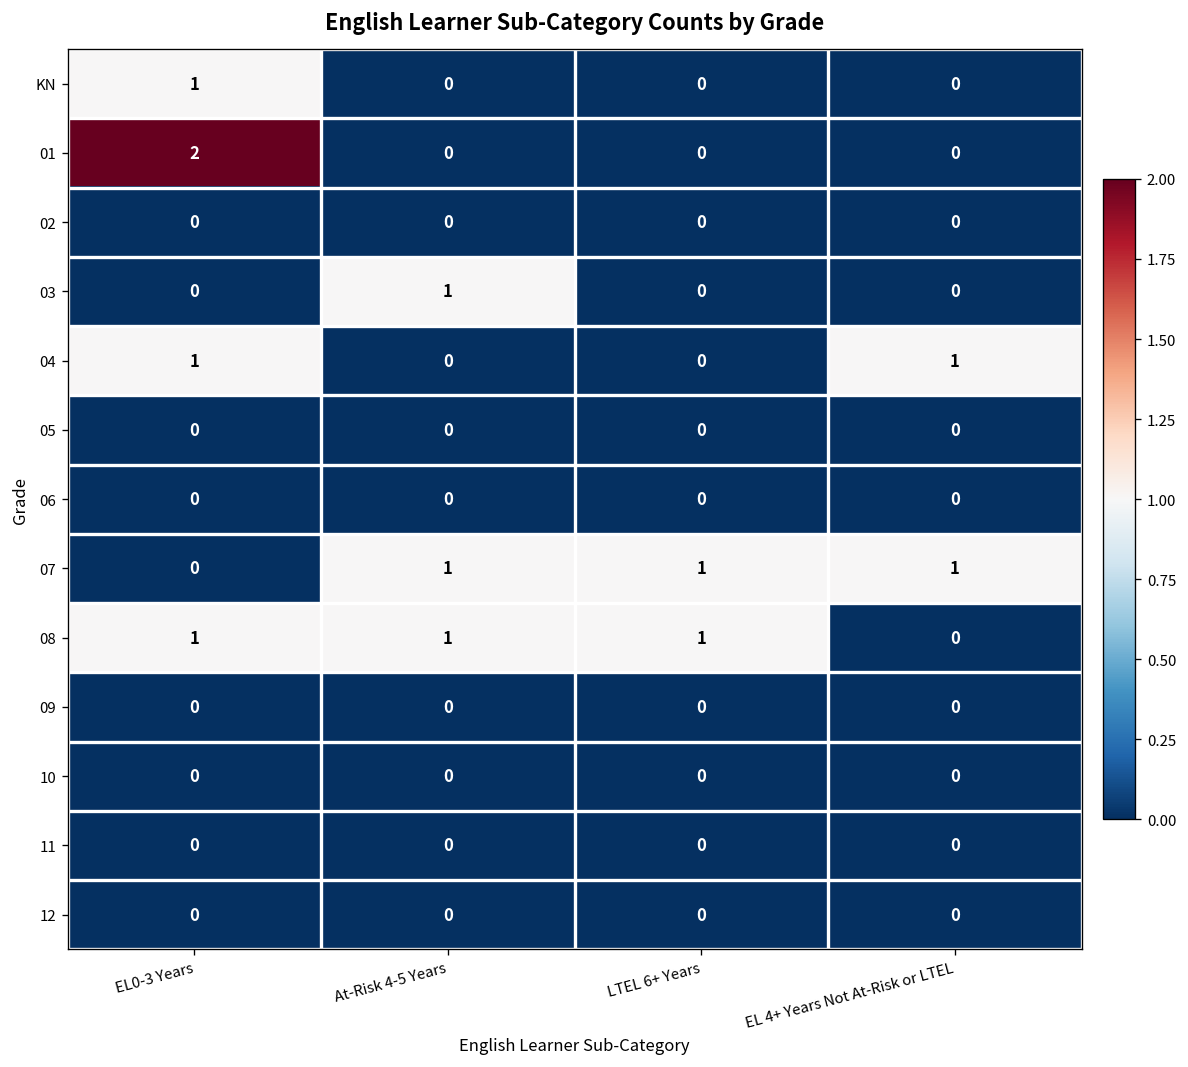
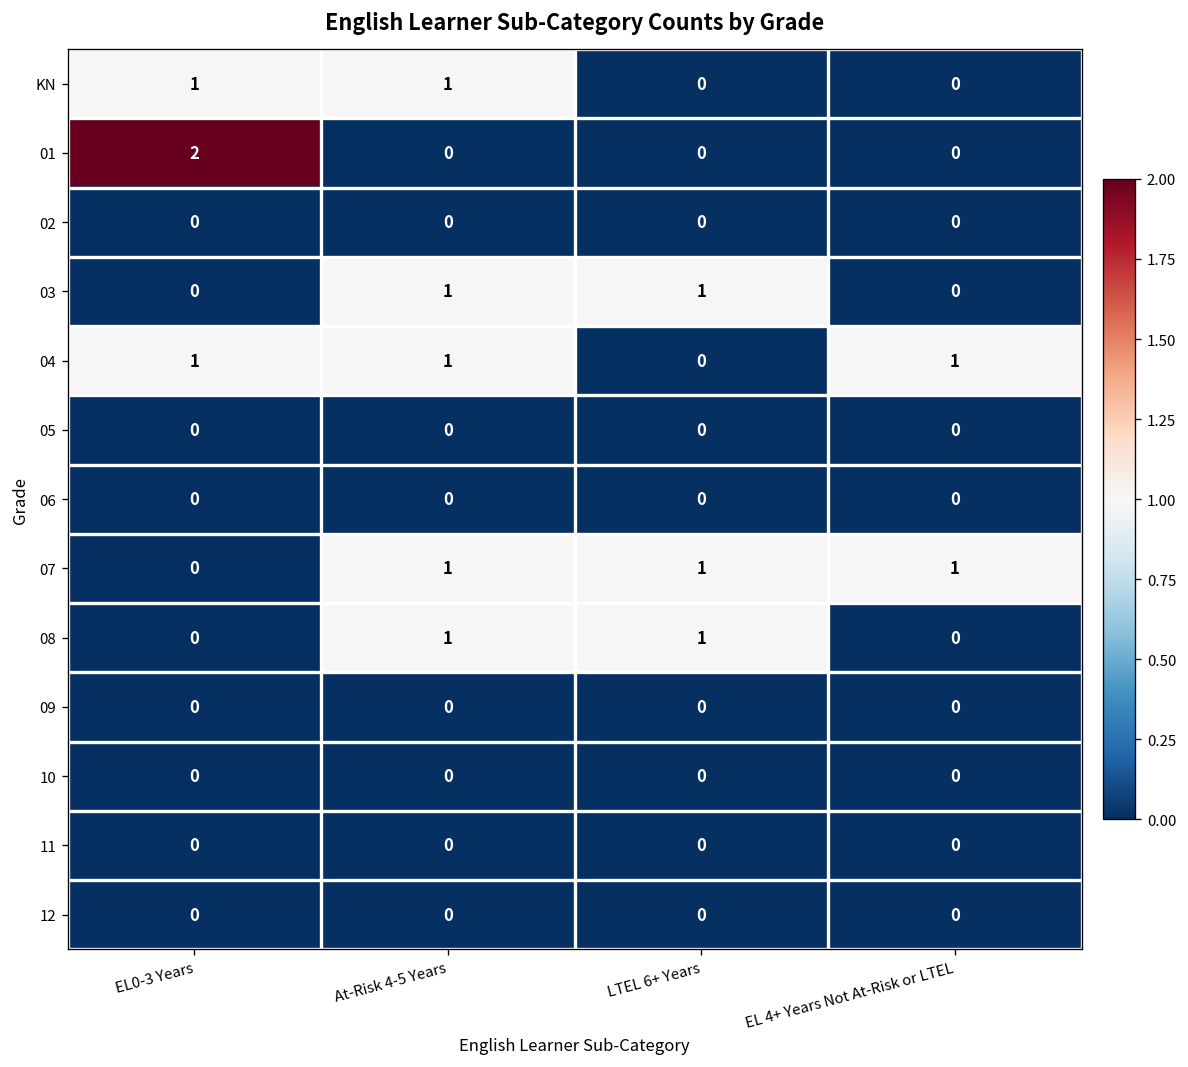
KN, At-Risk 4-5 Years: 0 -> 1
03, LTEL 6+ Years: 0 -> 1
04, At-Risk 4-5 Years: 0 -> 1
08, EL0-3 Years: 1 -> 0
